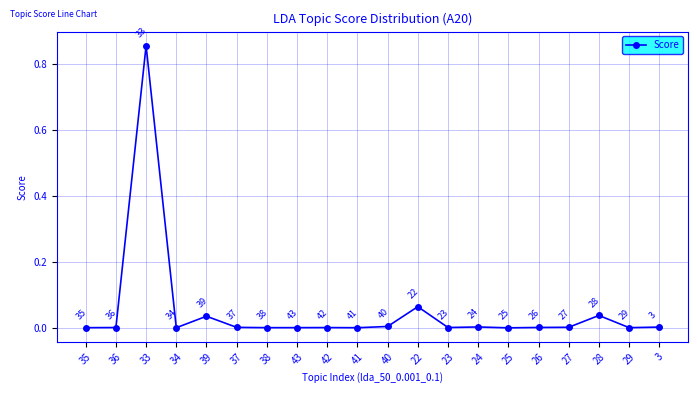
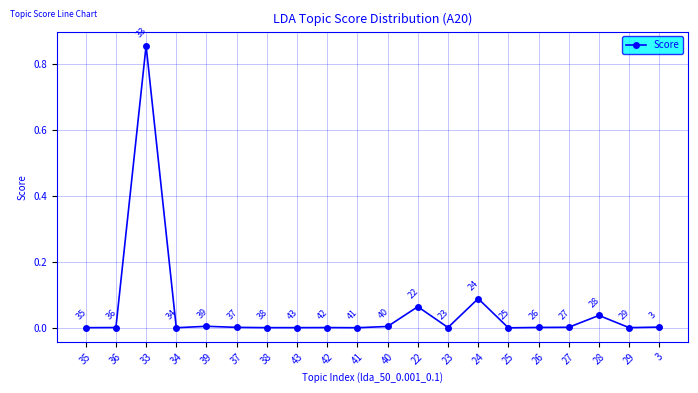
39: 0.04 -> 0.01
24: 0.00 -> 0.09
